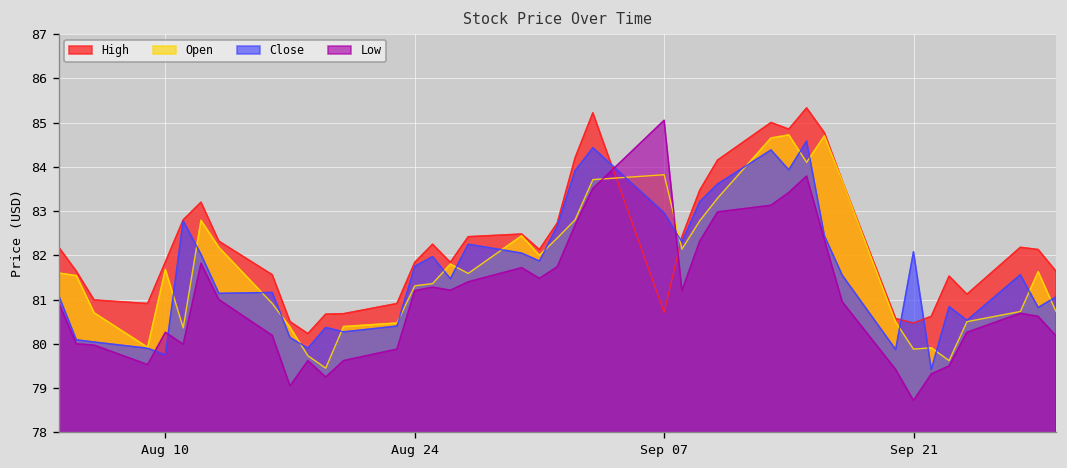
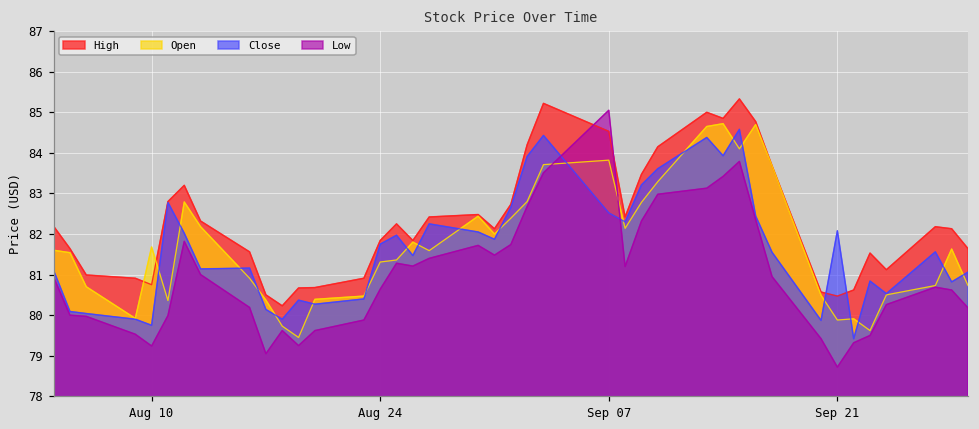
High, Aug 10: 81.9 -> 80.8
Low, Aug 10: 80.3 -> 79.2
Low, Aug 24: 81.2 -> 80.6
High, Sep 07: 80.7 -> 84.5
Close, Sep 07: 83.0 -> 82.5
